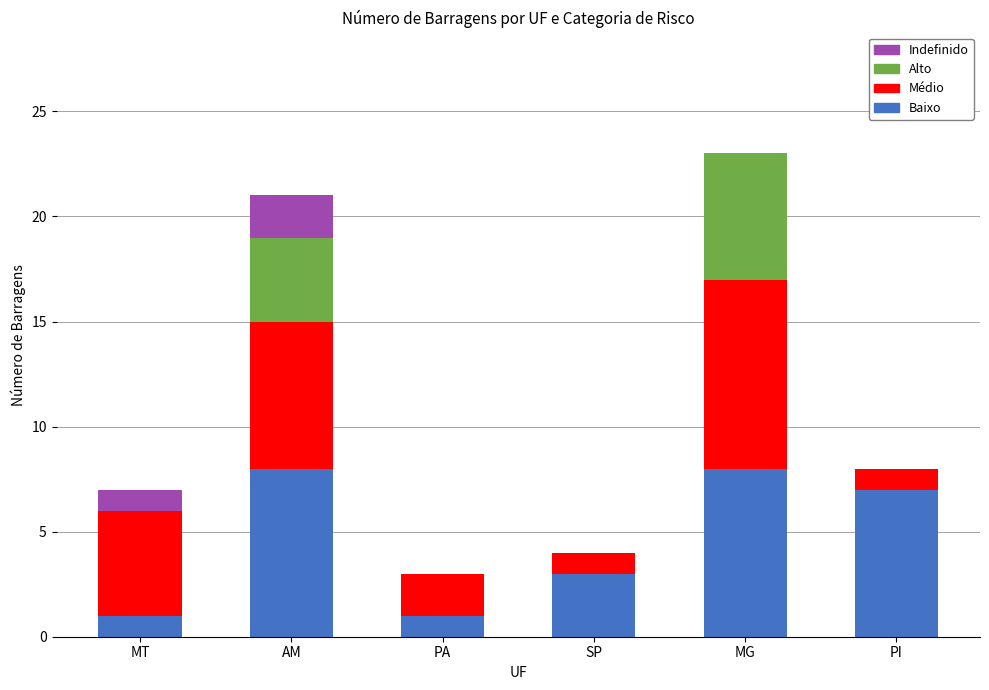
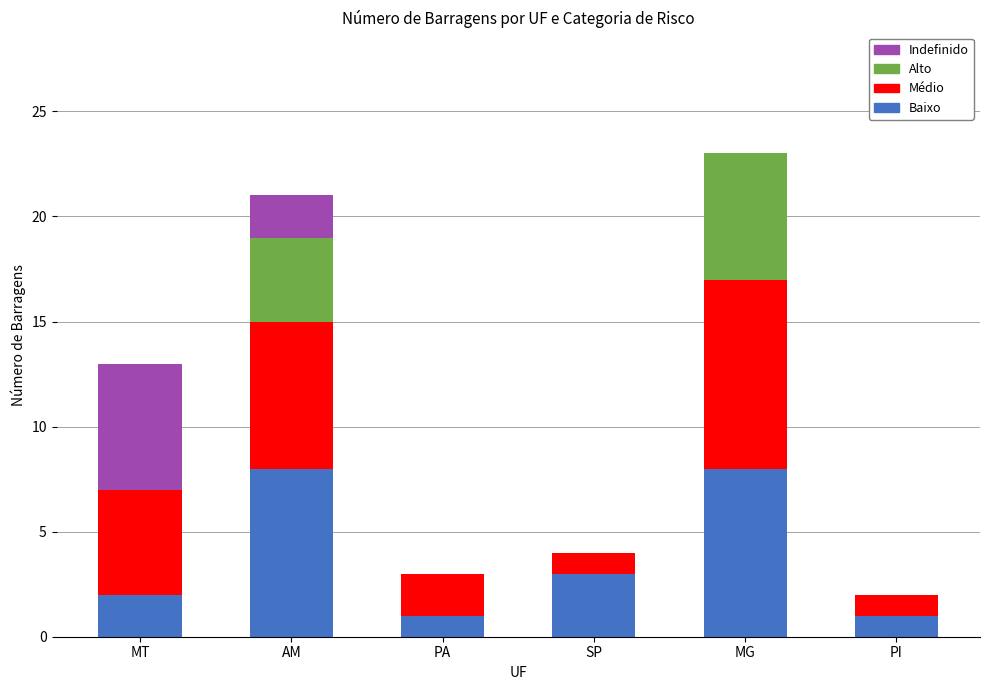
Baixo, MT: 1 -> 2
Indefinido, MT: 1 -> 6
Baixo, PI: 7 -> 1
